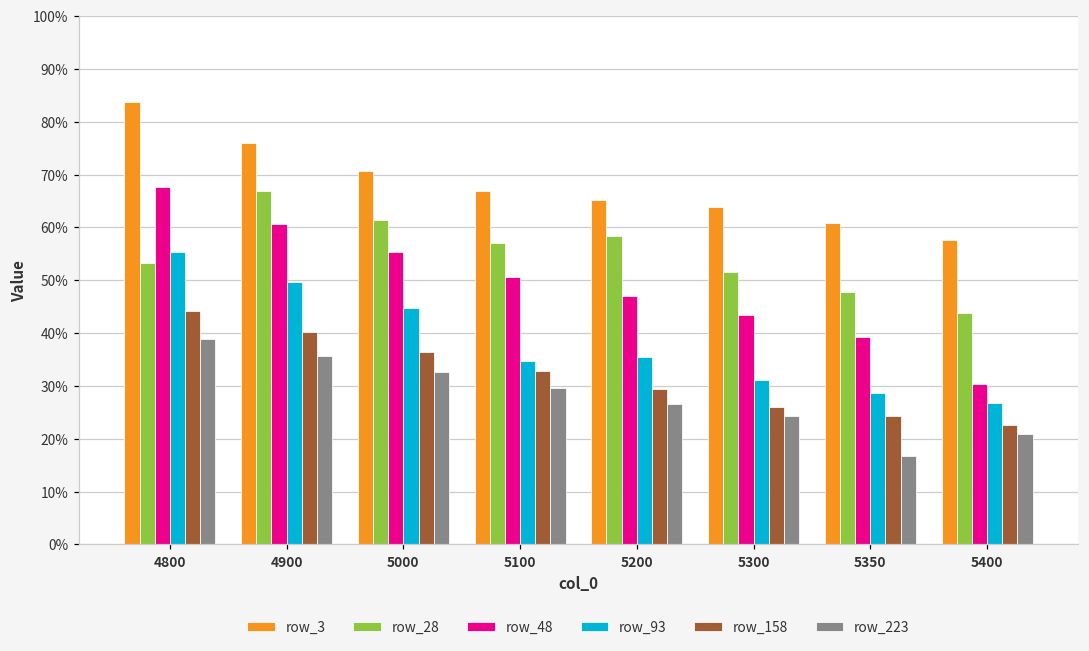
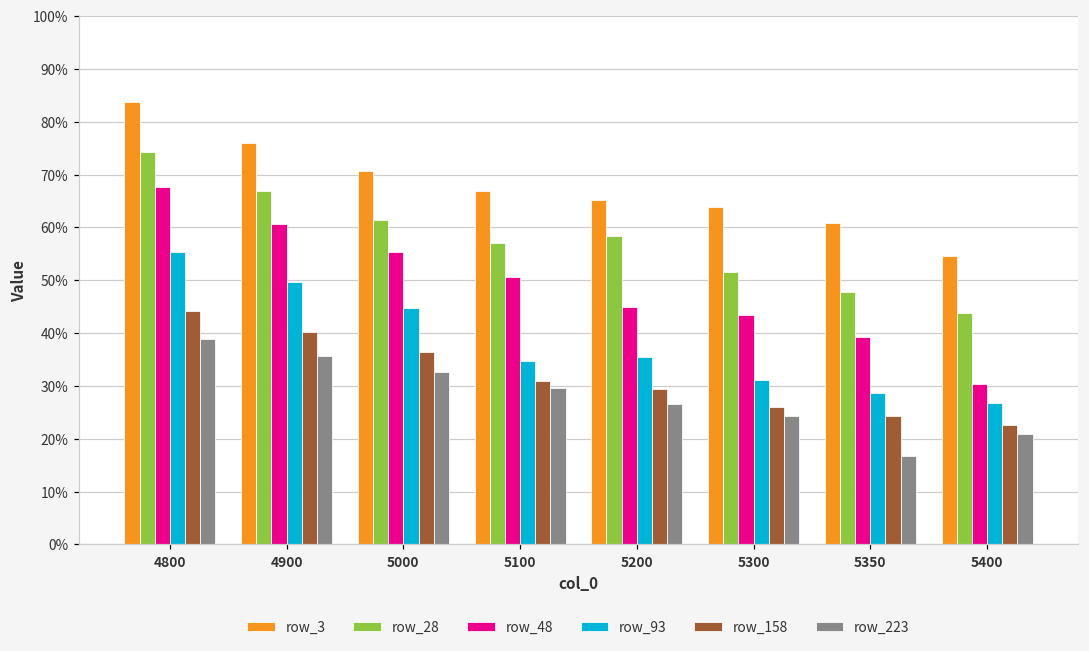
row_28, 4800: 53% -> 74%
row_158, 5100: 33% -> 31%
row_48, 5200: 47% -> 45%
row_3, 5400: 58% -> 55%
